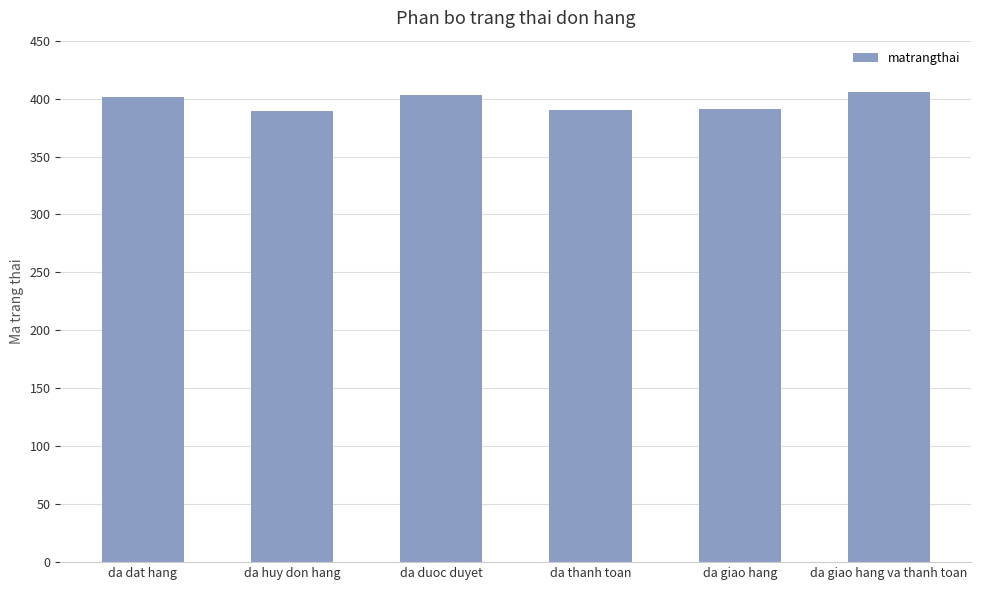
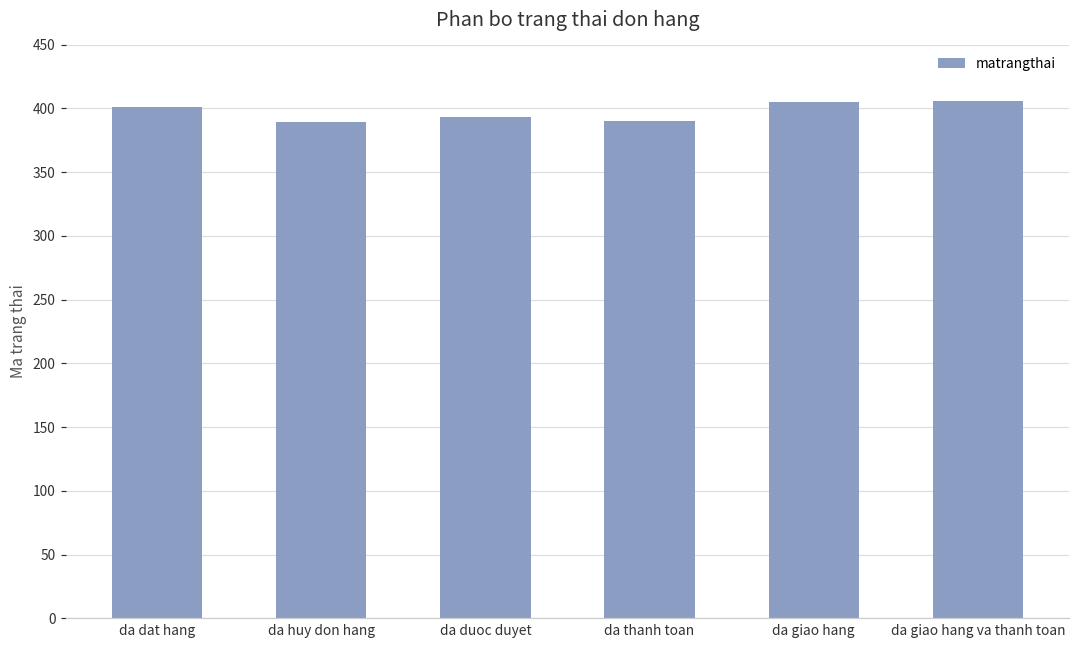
da duoc duyet: 403 -> 393
da giao hang: 391 -> 405
